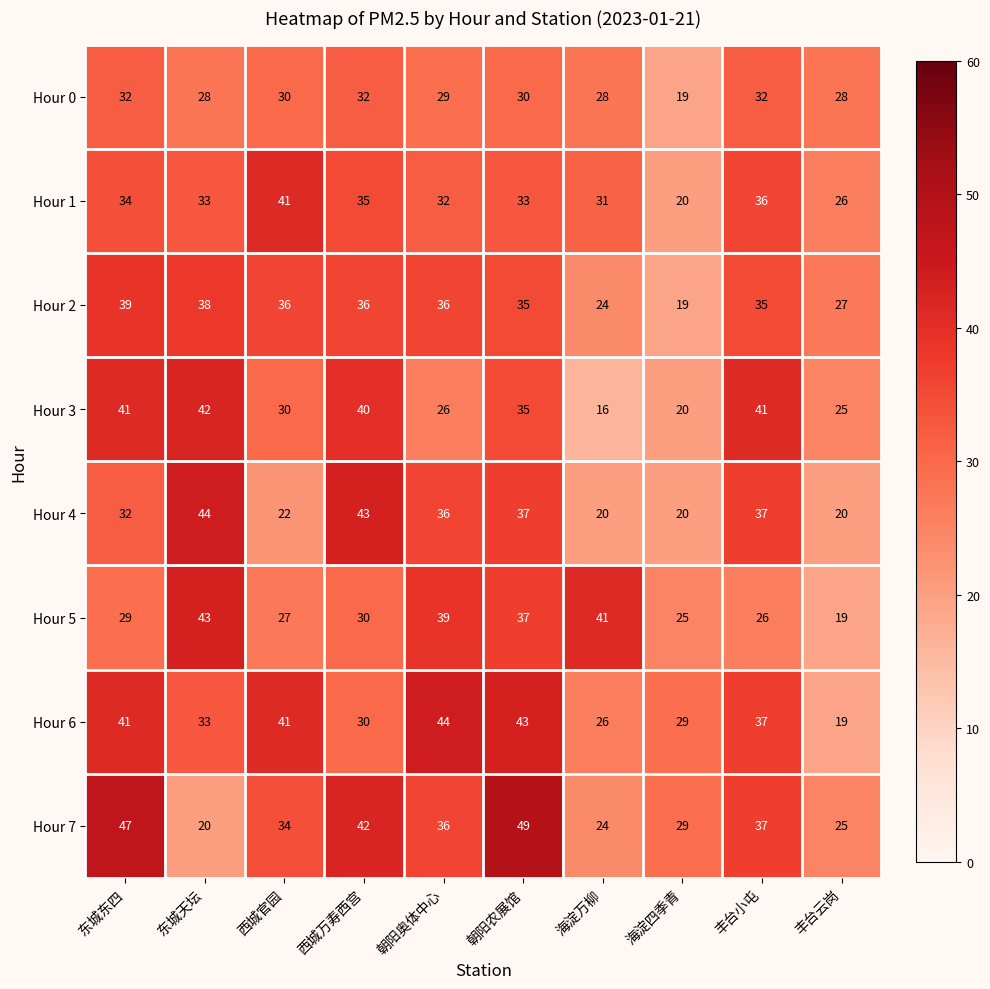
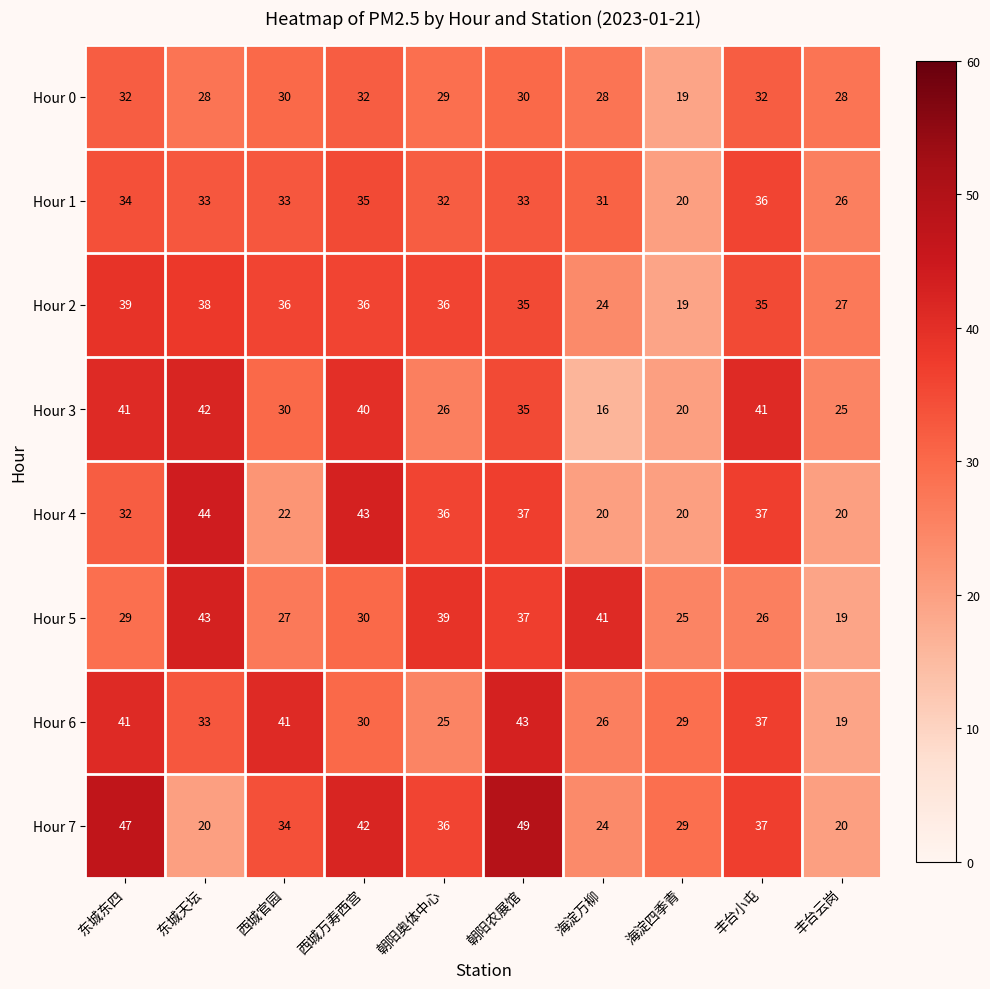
Hour 1, 西城官园: 41 -> 33
Hour 6, 朝阳奥体中心: 44 -> 25
Hour 7, 丰台云岗: 25 -> 20
